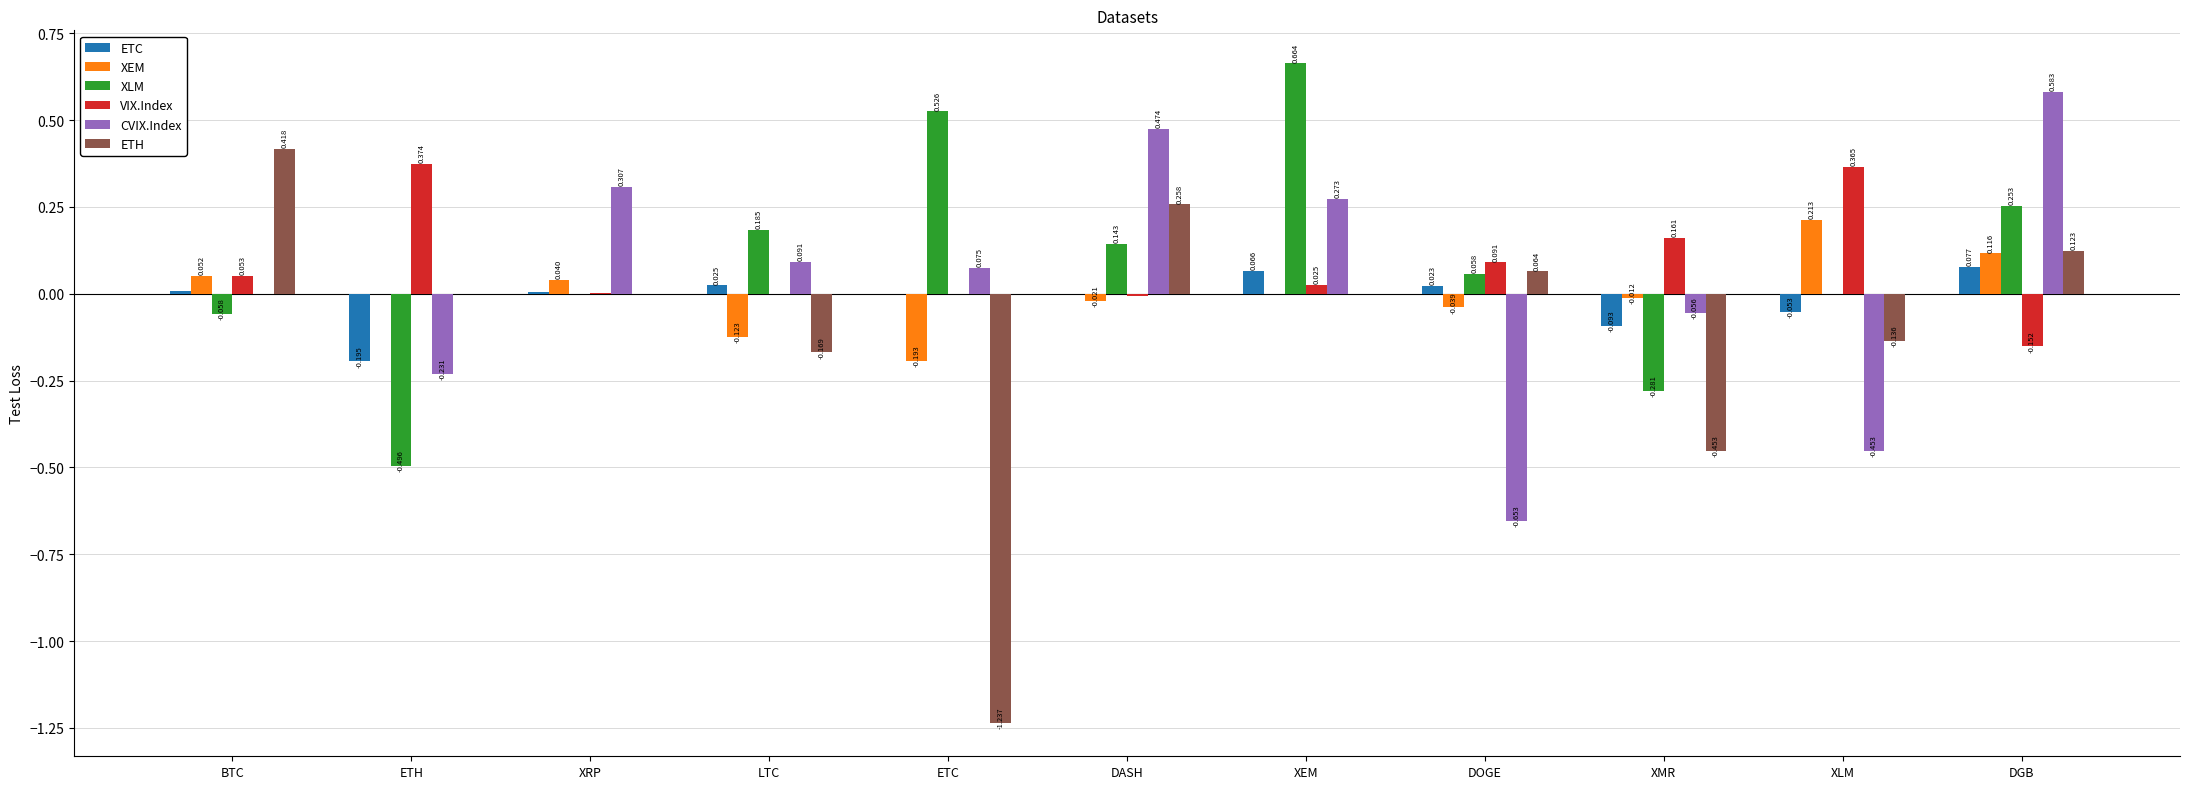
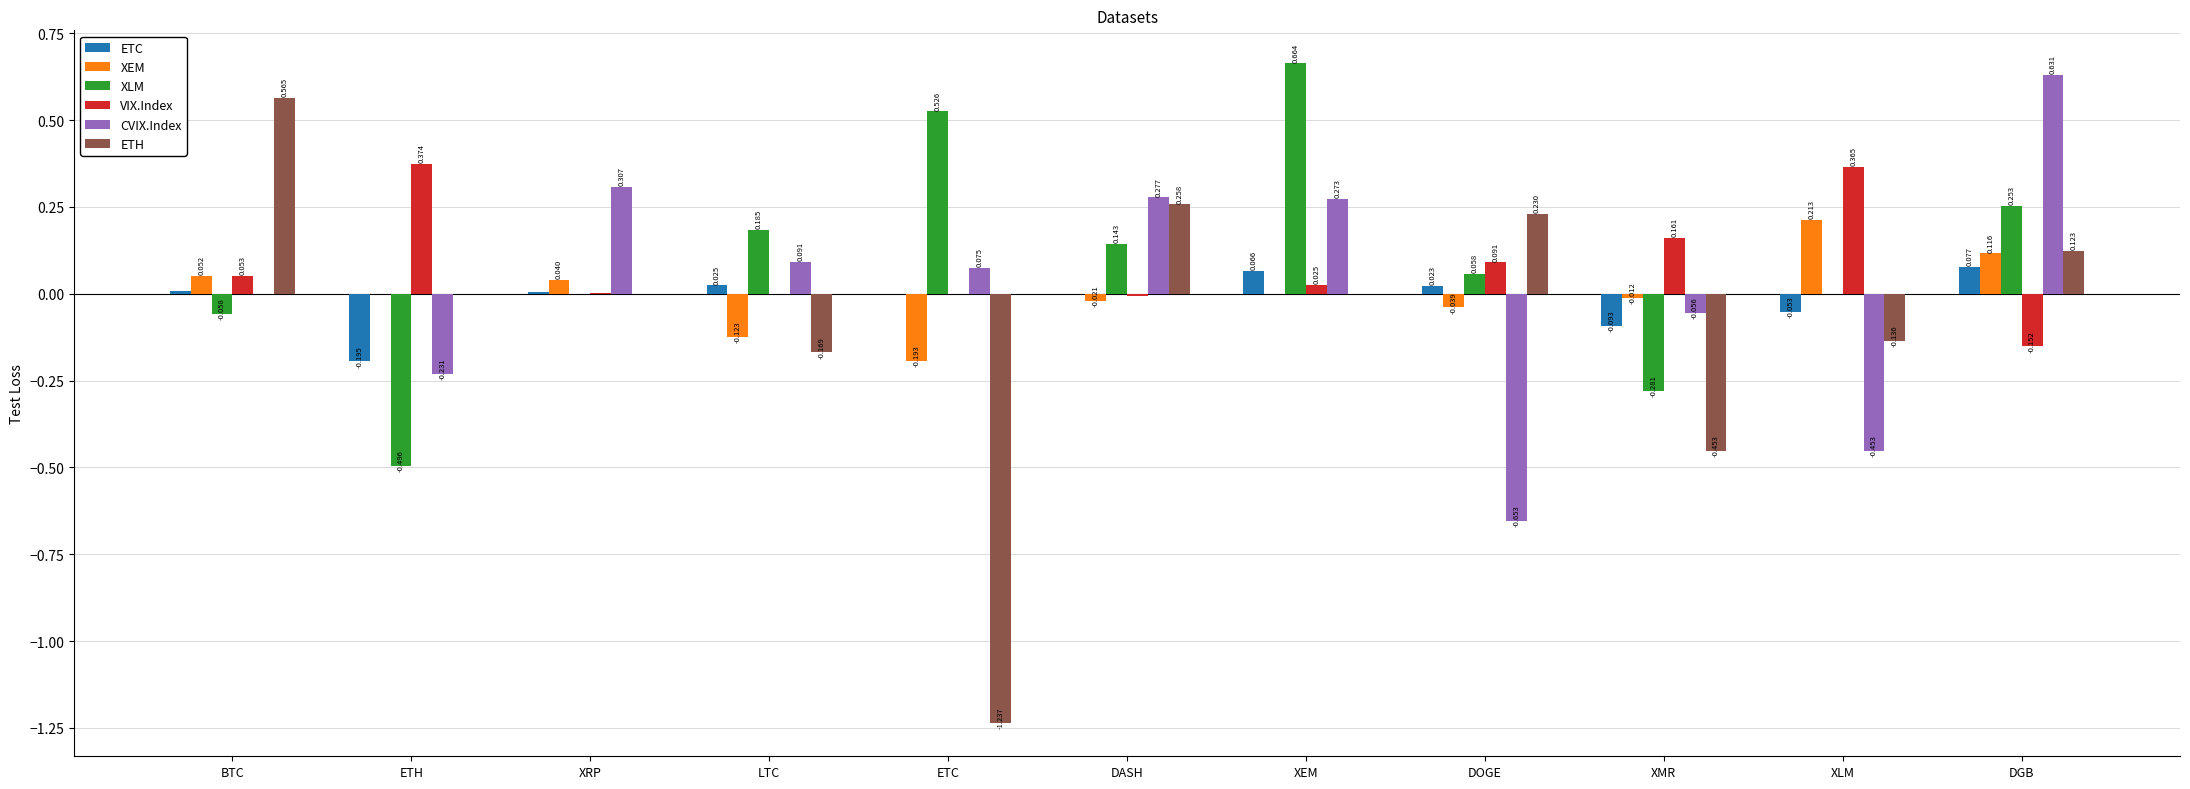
ETH, BTC: 0.418 -> 0.565
CVIX.Index, DASH: 0.474 -> 0.277
ETH, DOGE: 0.064 -> 0.230
CVIX.Index, DGB: 0.583 -> 0.631
